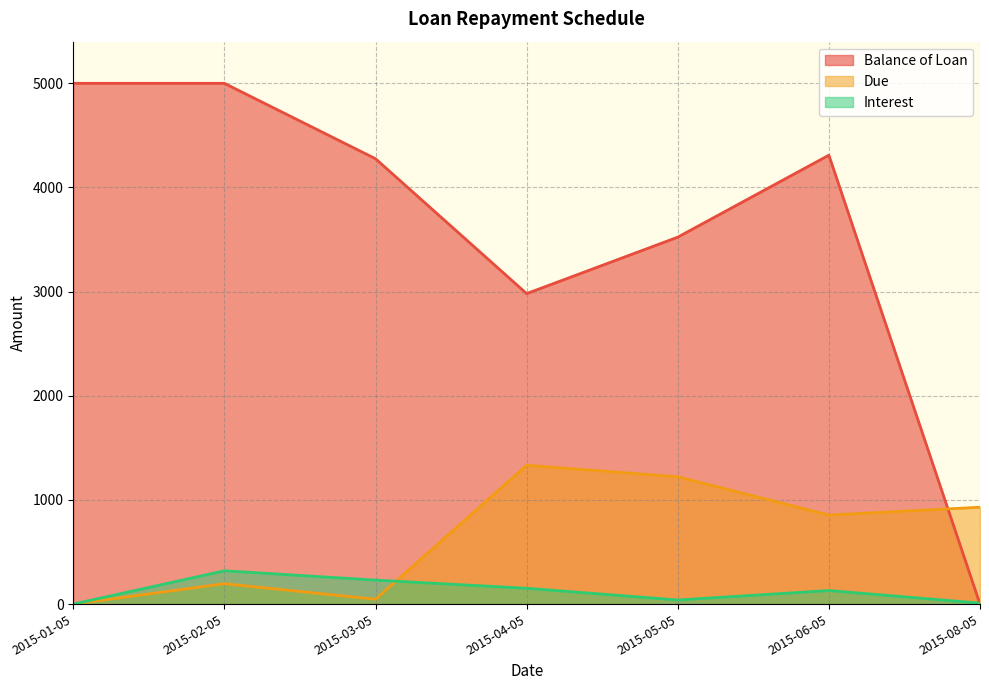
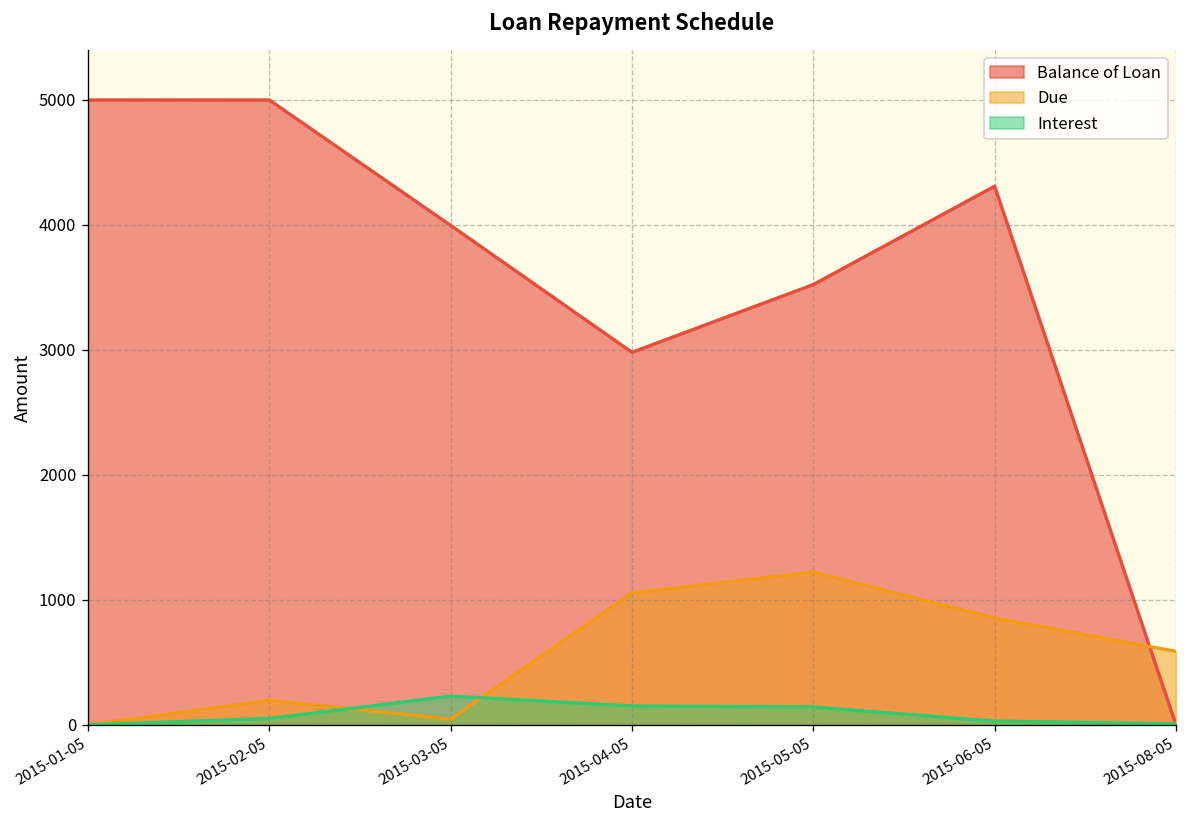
Interest, 2015-02-05: 320 -> 50
Balance of Loan, 2015-03-05: 4280 -> 4000
Due, 2015-04-05: 1330 -> 1060
Interest, 2015-05-05: 40 -> 140
Interest, 2015-06-05: 130 -> 30
Due, 2015-08-05: 930 -> 590
